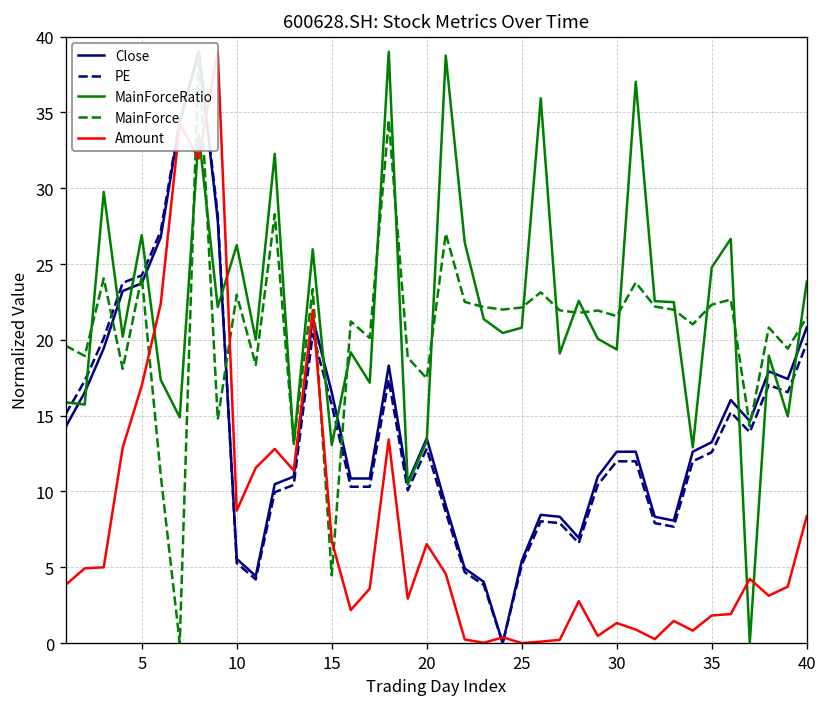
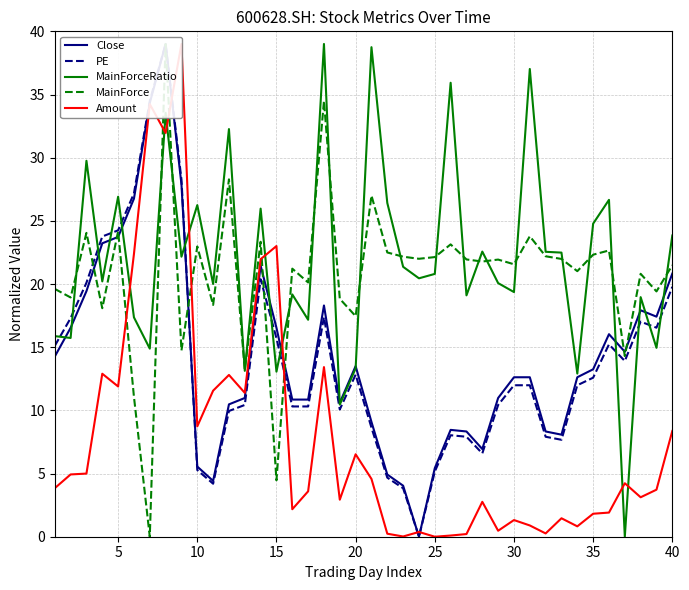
Amount, 5: 17.0 -> 11.9
Amount, 15: 6.7 -> 23.0
